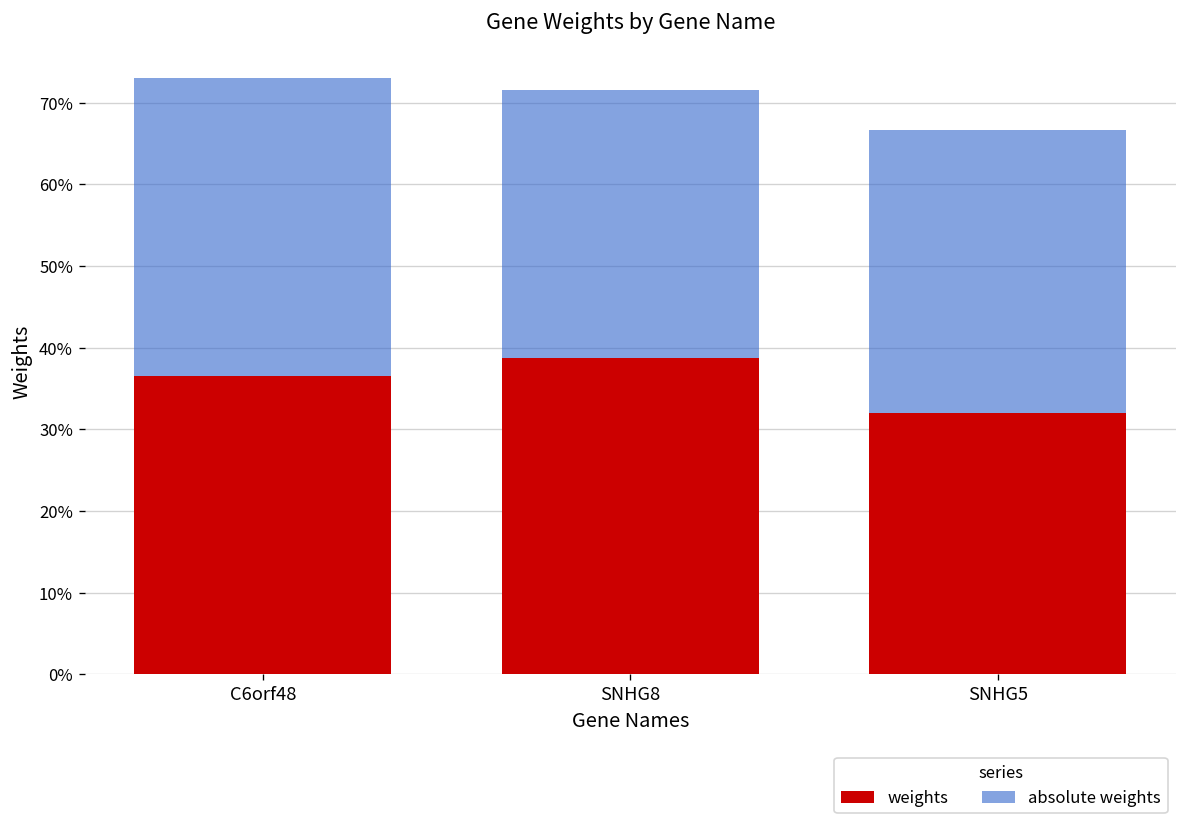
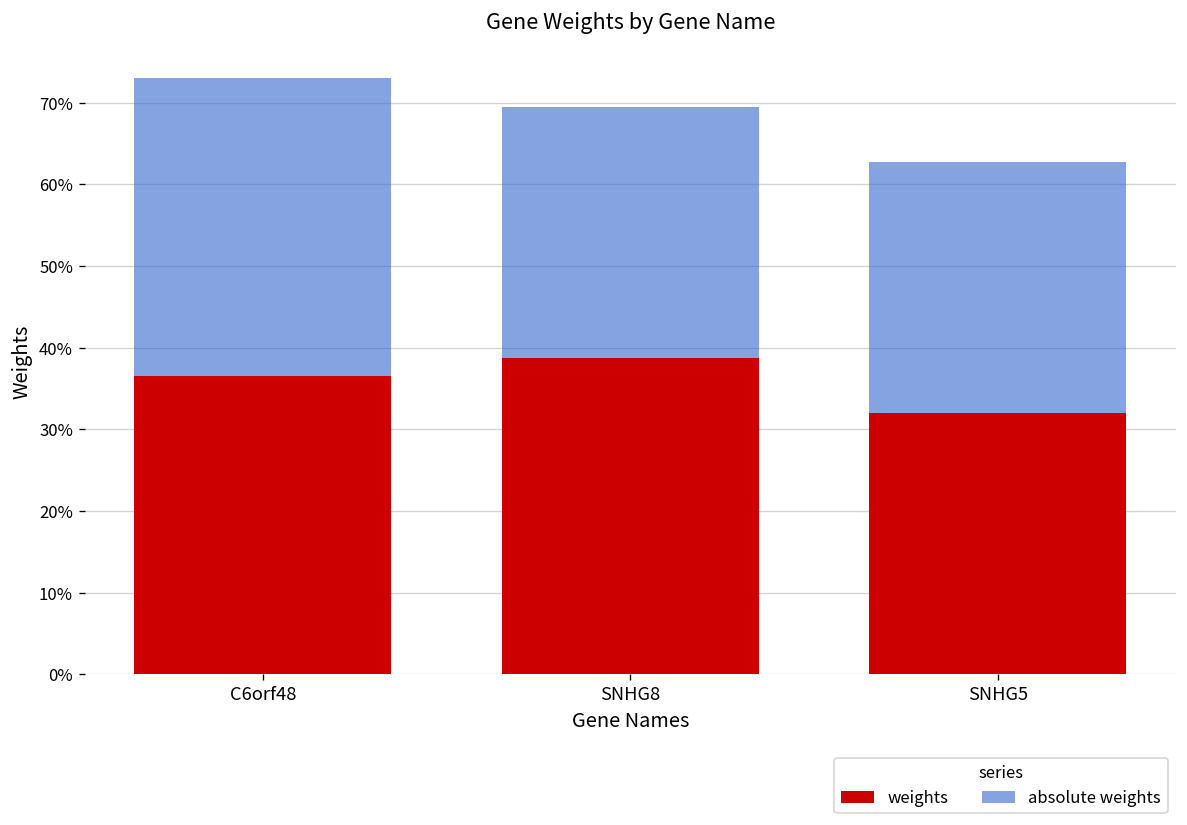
absolute weights, SNHG8: 33% -> 31%
absolute weights, SNHG5: 35% -> 31%
